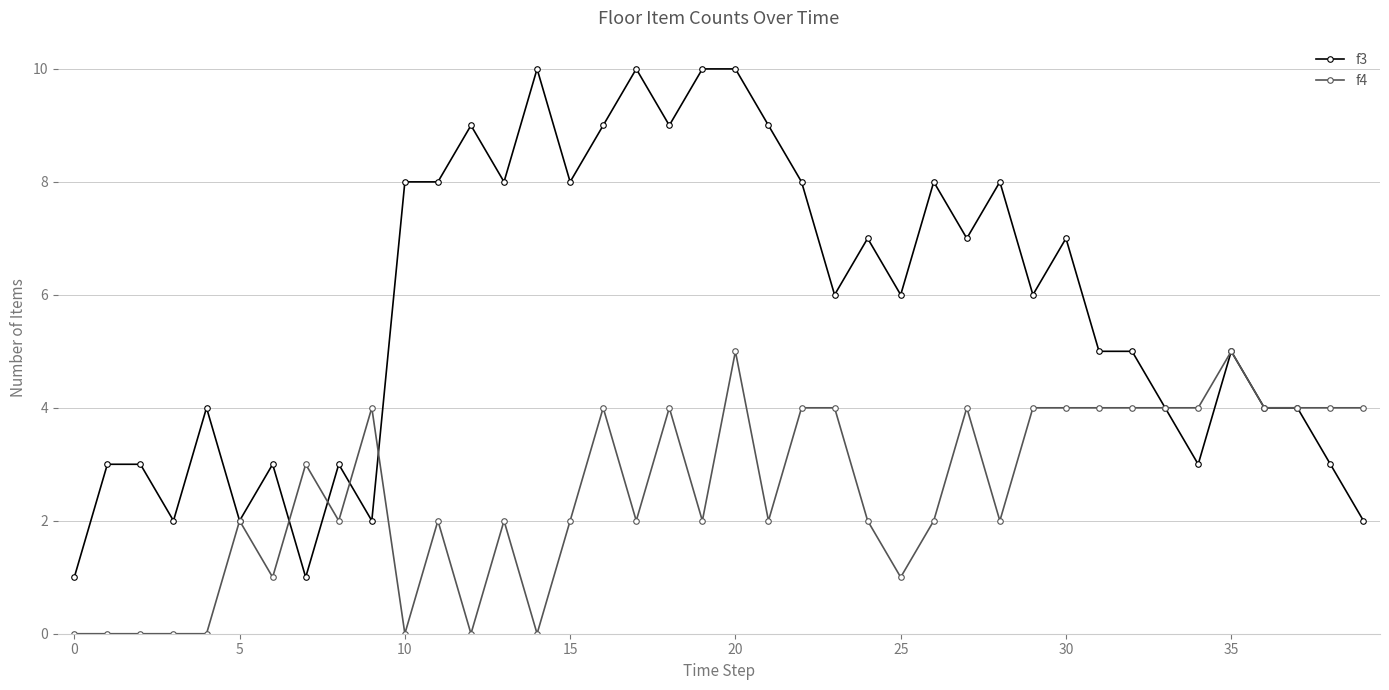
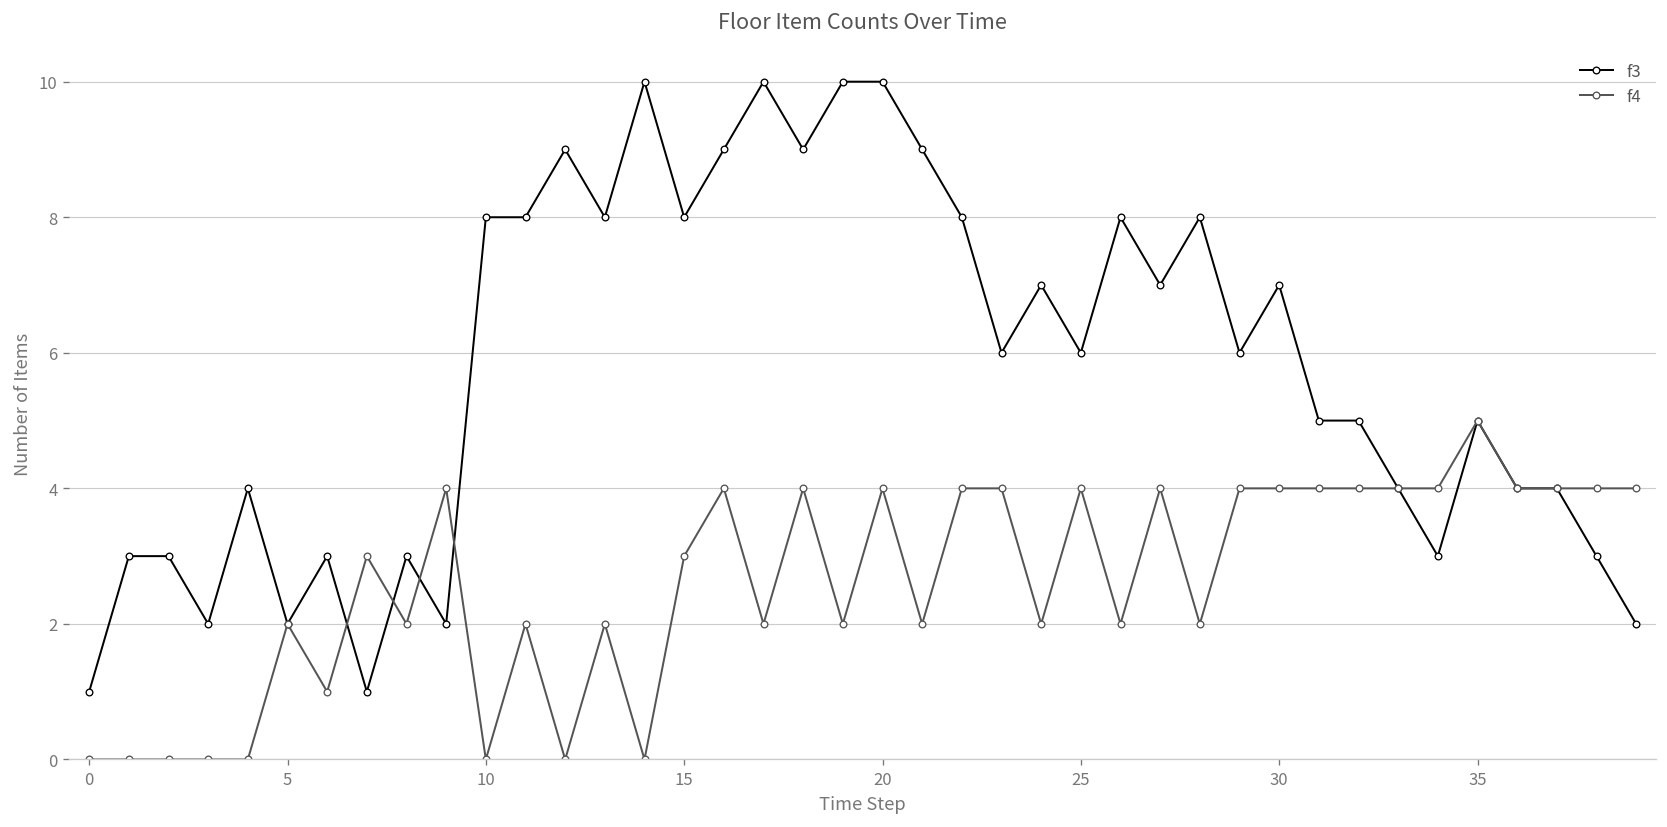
f4, 15: 2 -> 3
f4, 20: 5 -> 4
f4, 25: 1 -> 4
